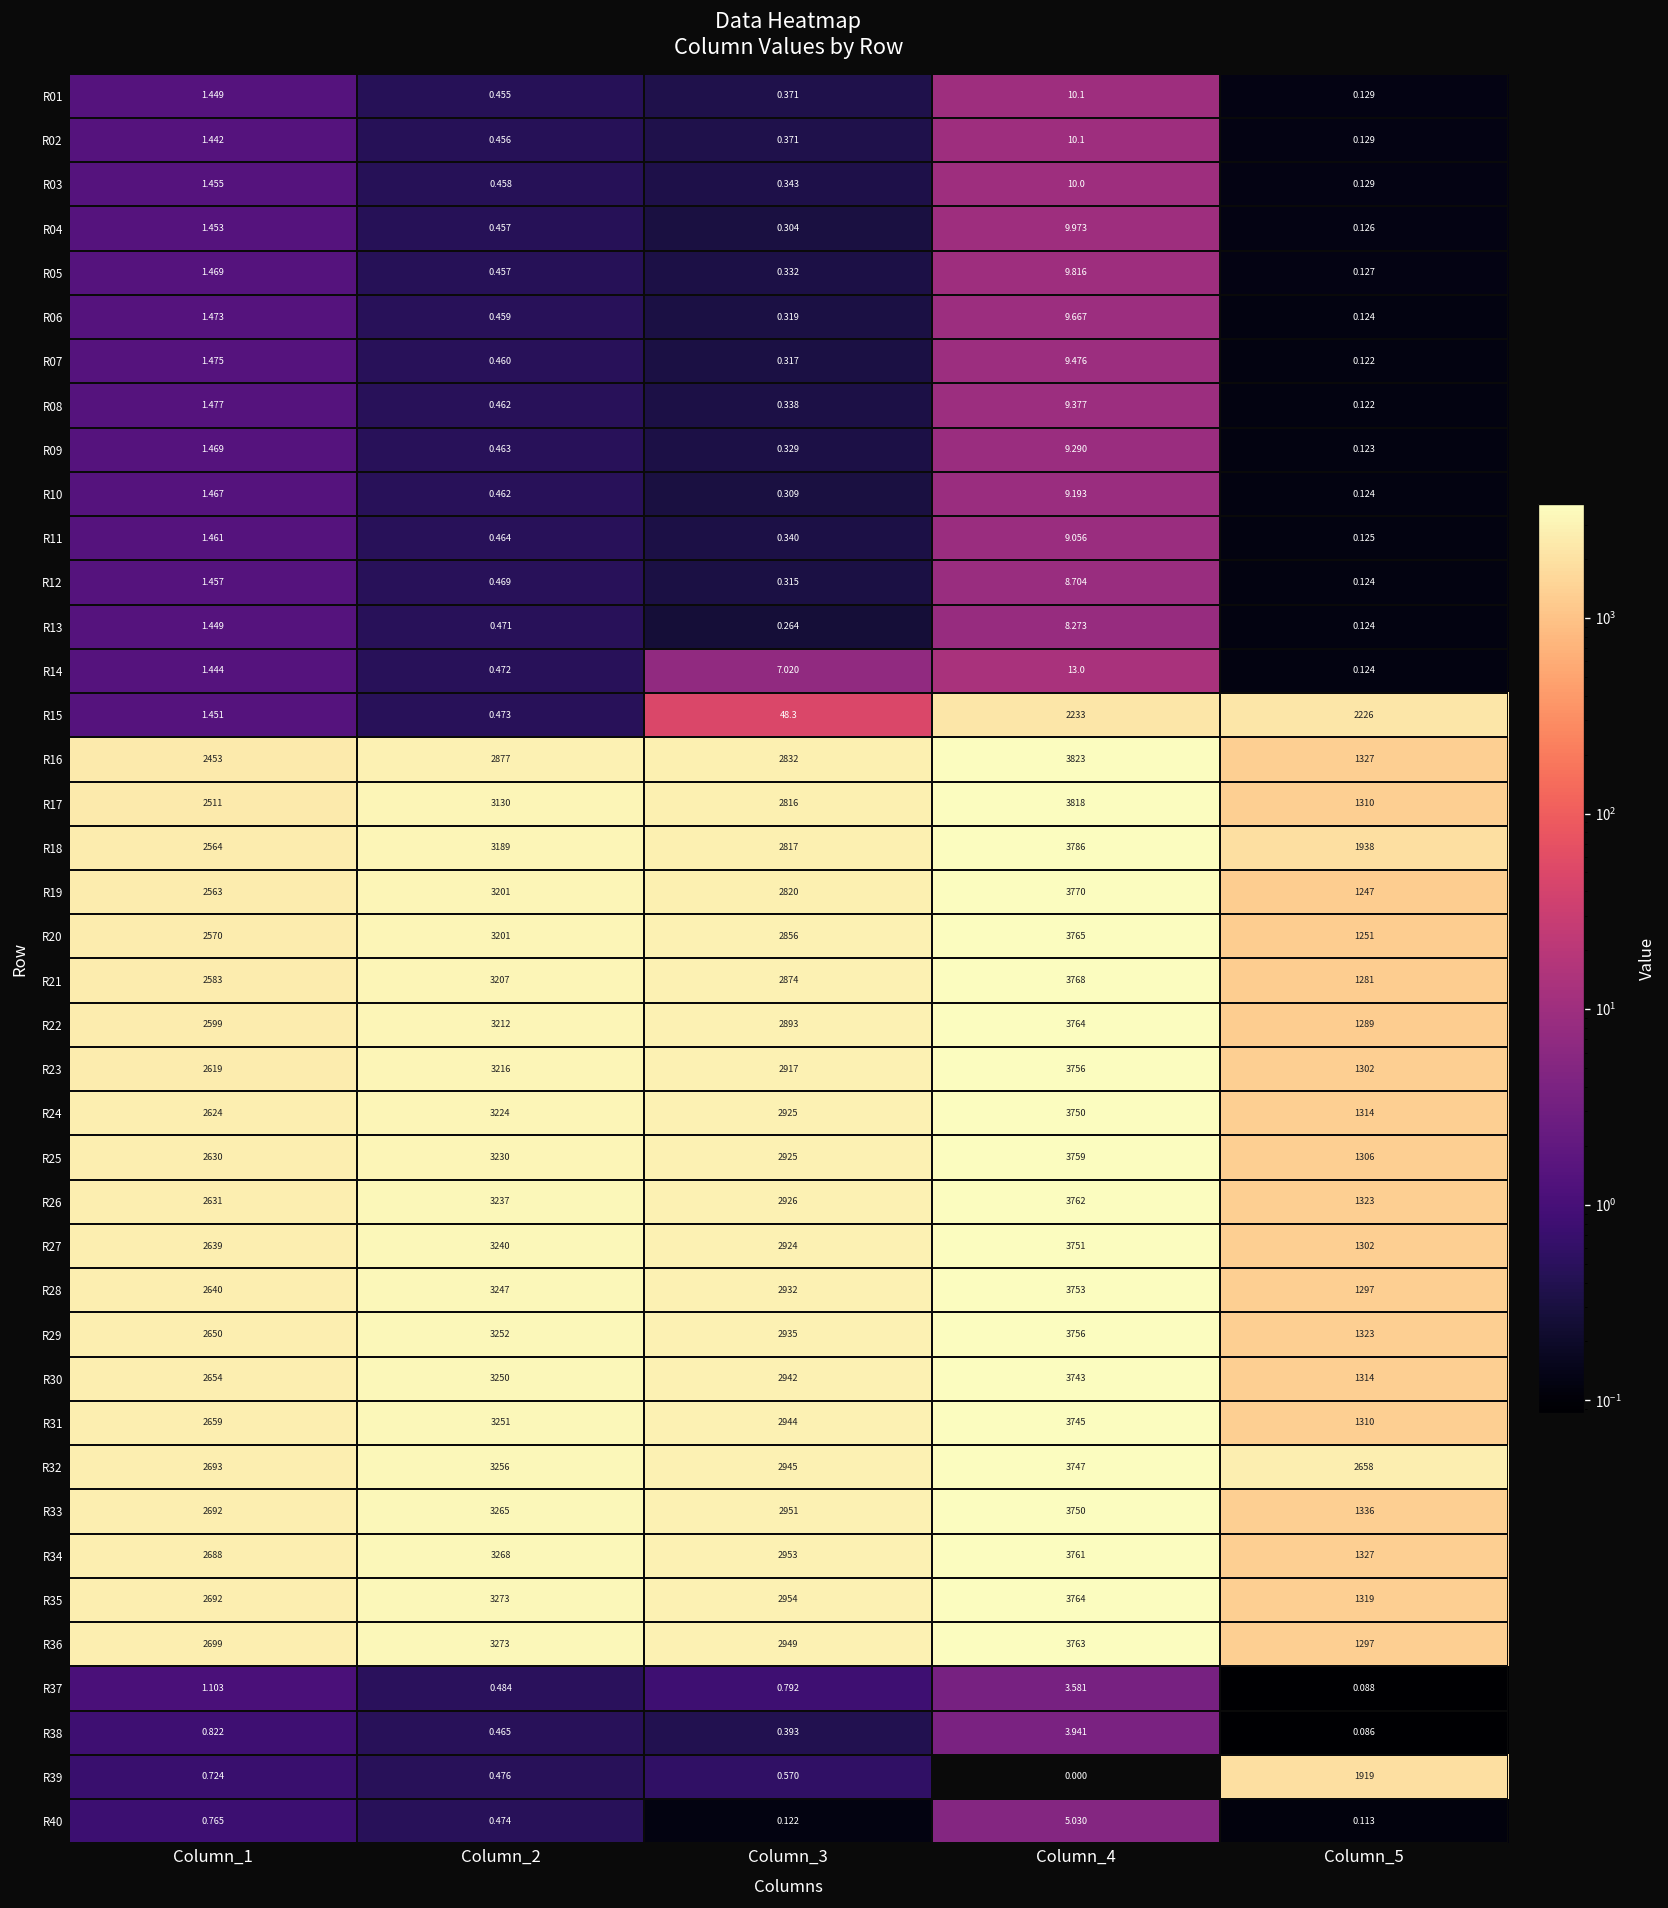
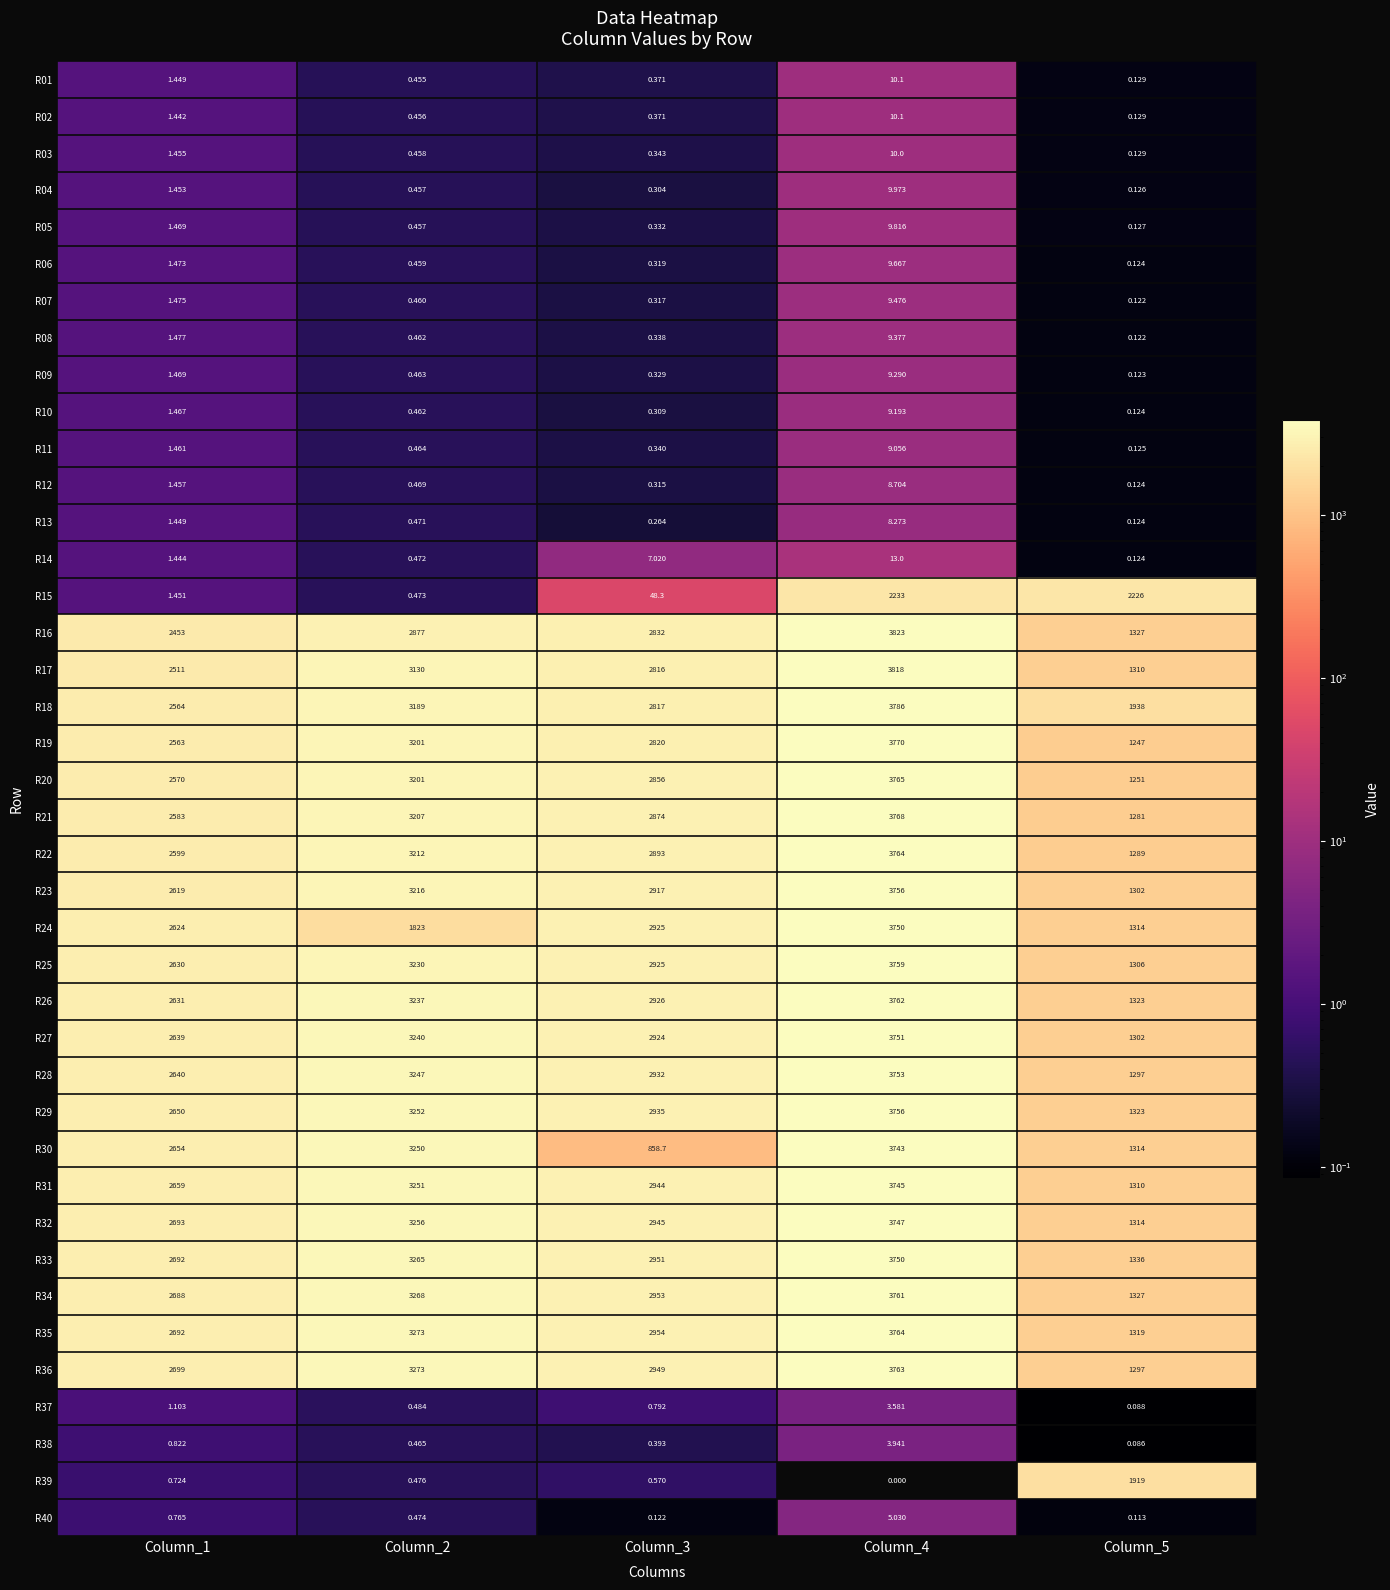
R24, Column_2: 3224 -> 1823
R30, Column_3: 2942 -> 858.7
R32, Column_5: 2658 -> 1314
